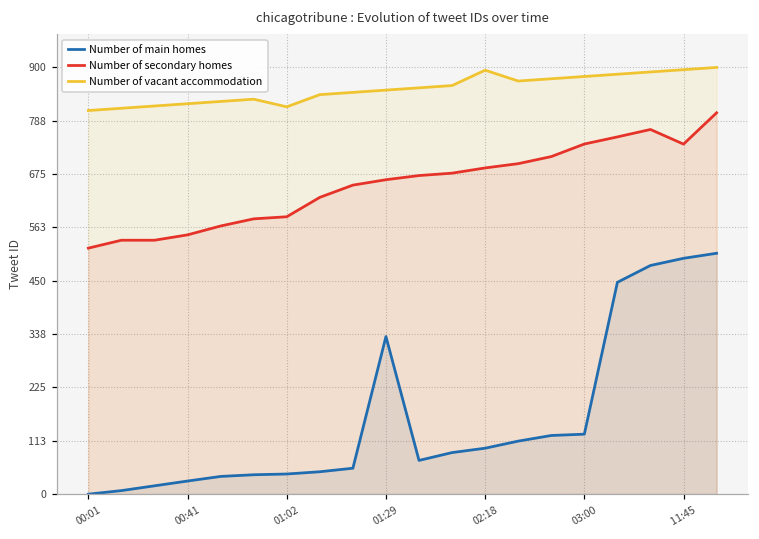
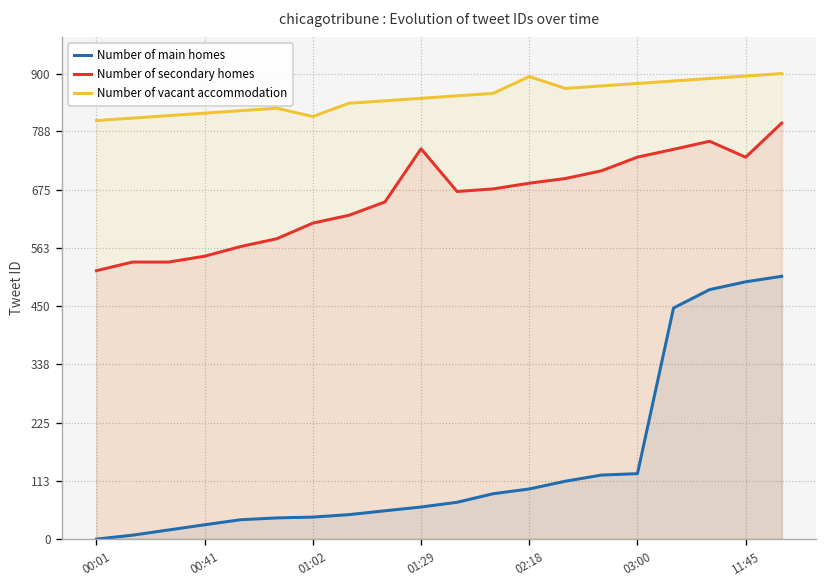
Number of secondary homes, 01:02: 590 -> 610
Number of main homes, 01:29: 330 -> 60
Number of secondary homes, 01:29: 660 -> 750
